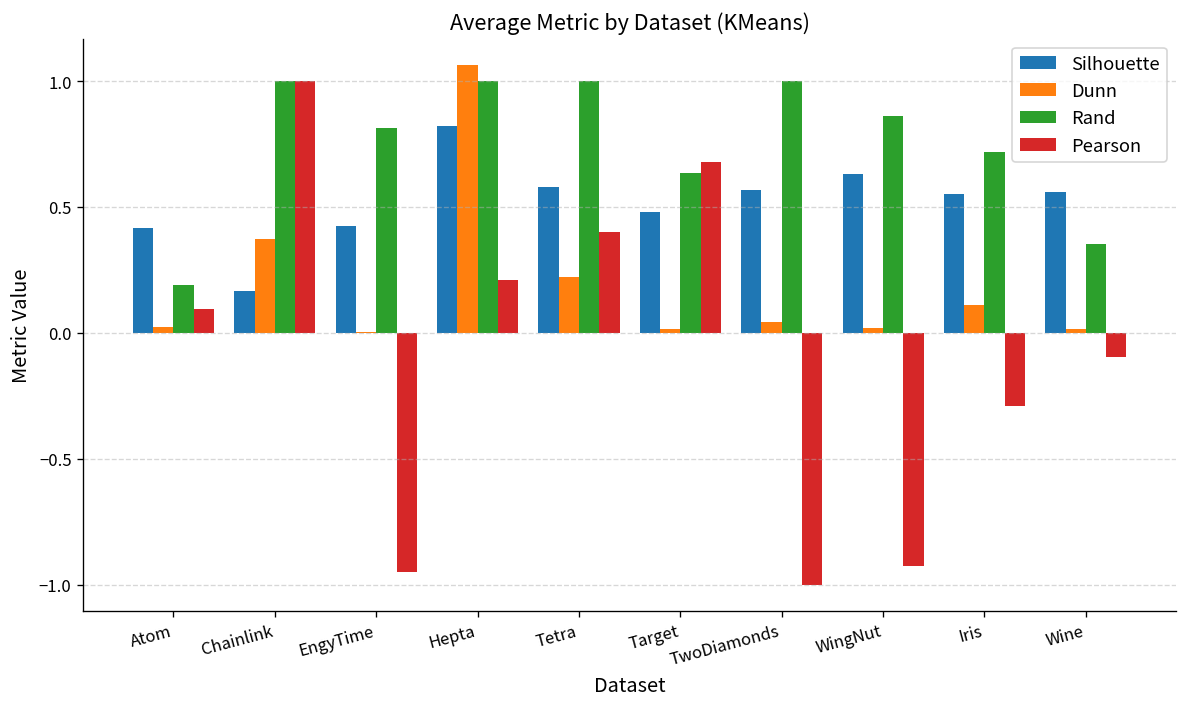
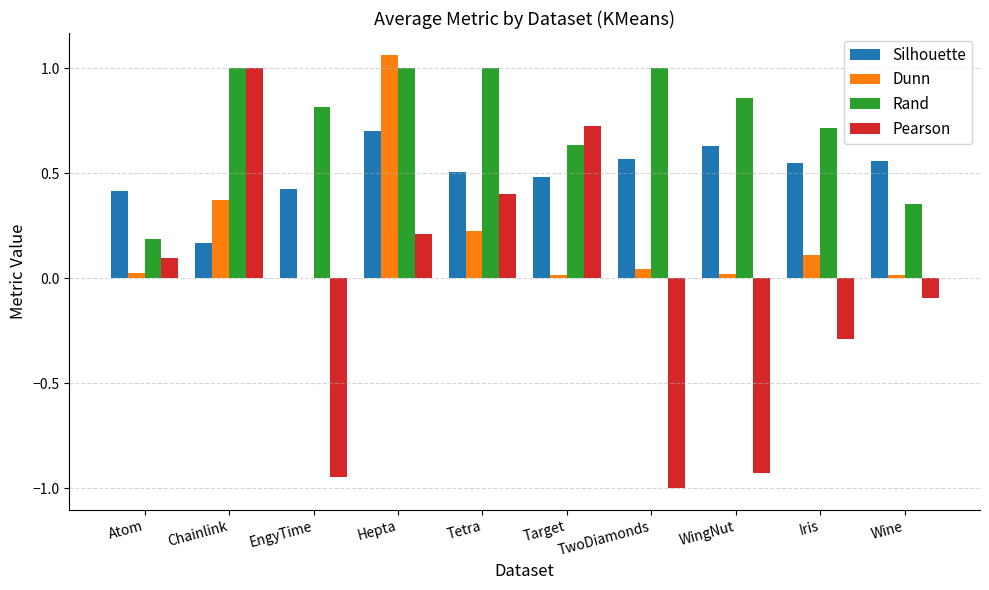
Silhouette, Hepta: 0.82 -> 0.70
Silhouette, Tetra: 0.58 -> 0.51
Pearson, Target: 0.68 -> 0.72
